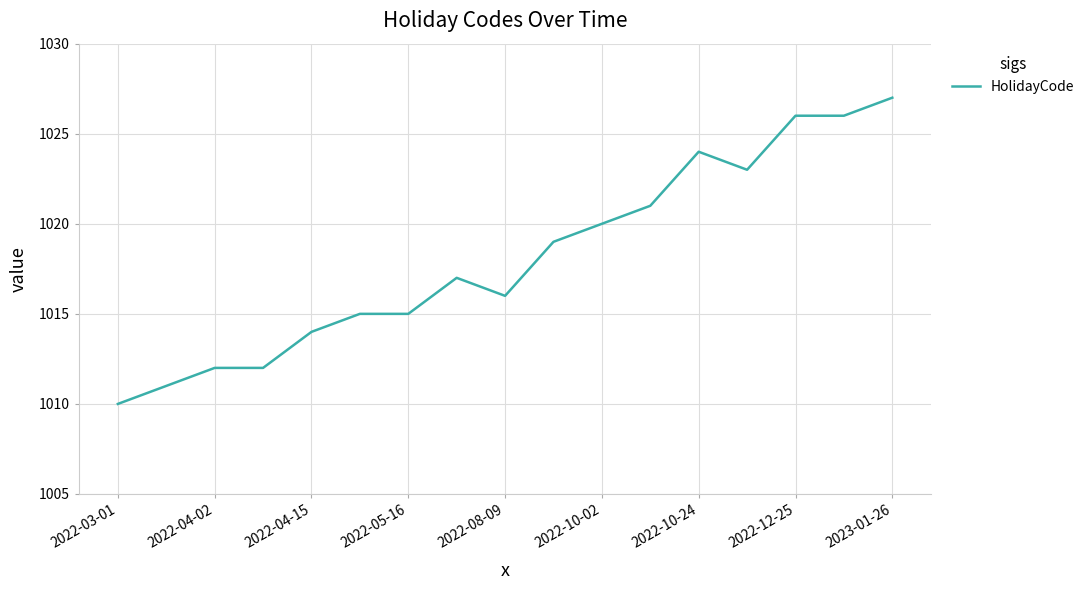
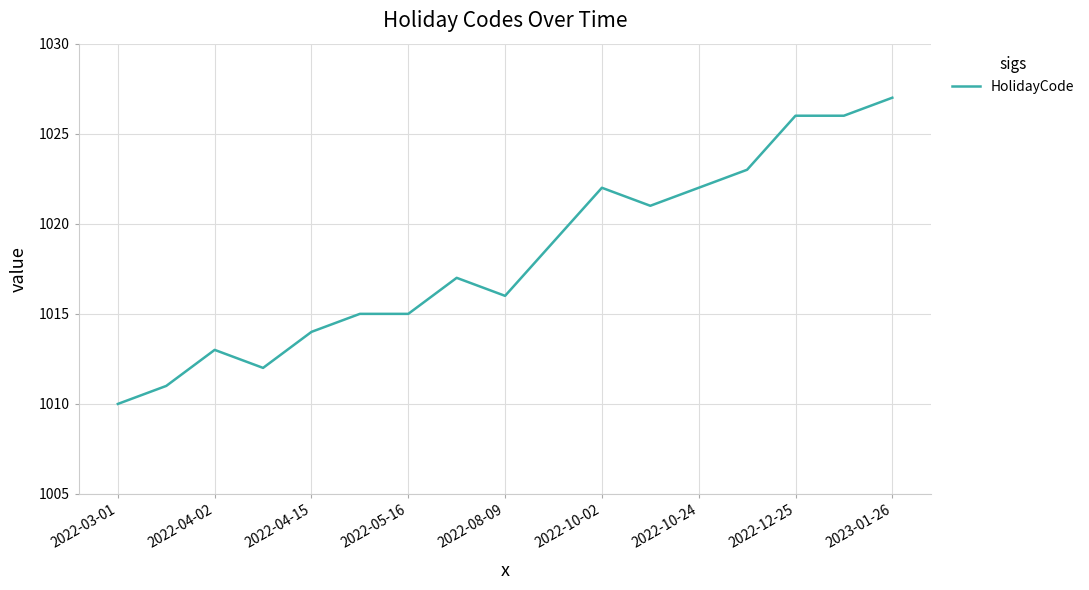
2022-04-02: 1012 -> 1013
2022-10-02: 1020 -> 1022
2022-10-24: 1024 -> 1022
